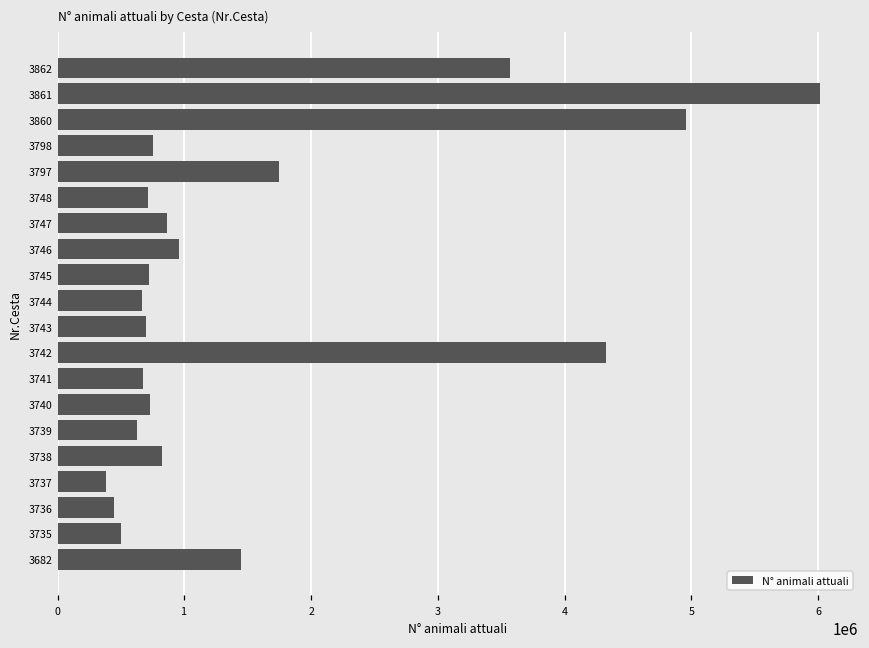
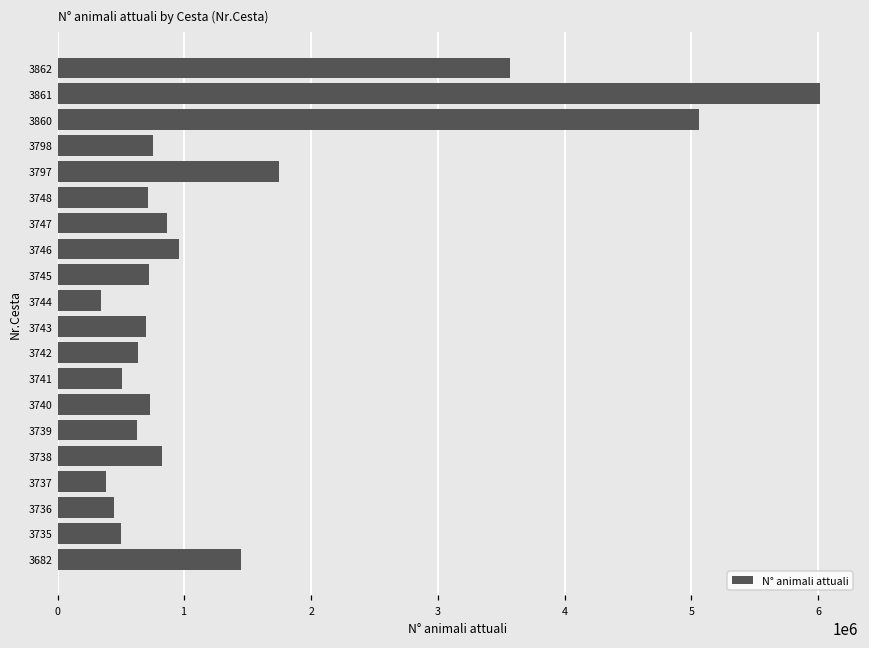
3860: 4960000 -> 5060000
3744: 670000 -> 340000
3742: 4320000 -> 630000
3741: 670000 -> 510000
